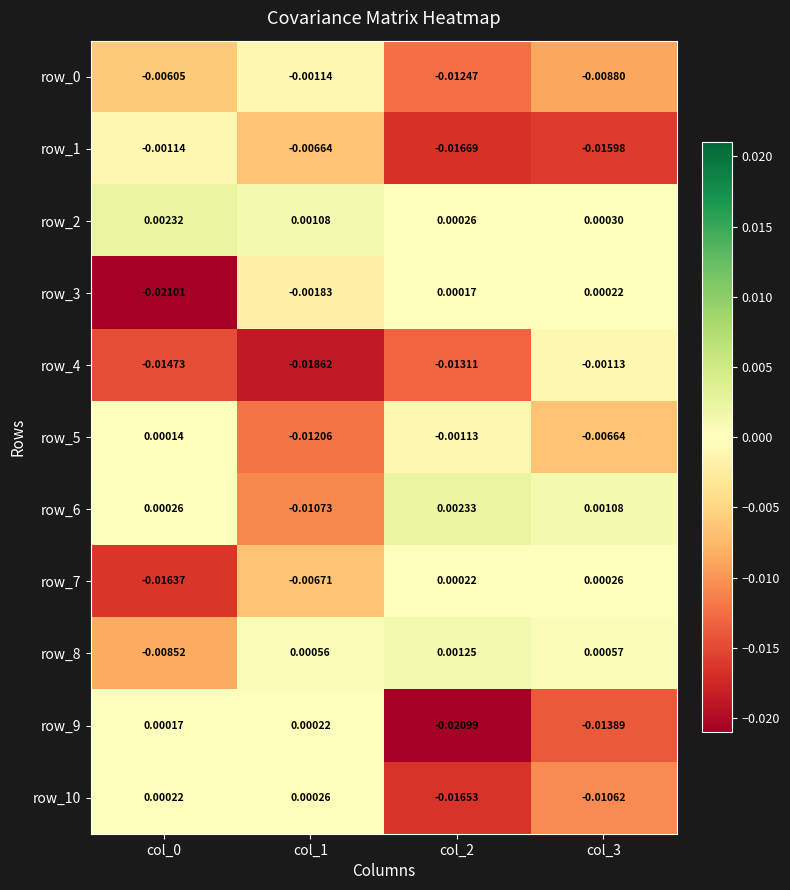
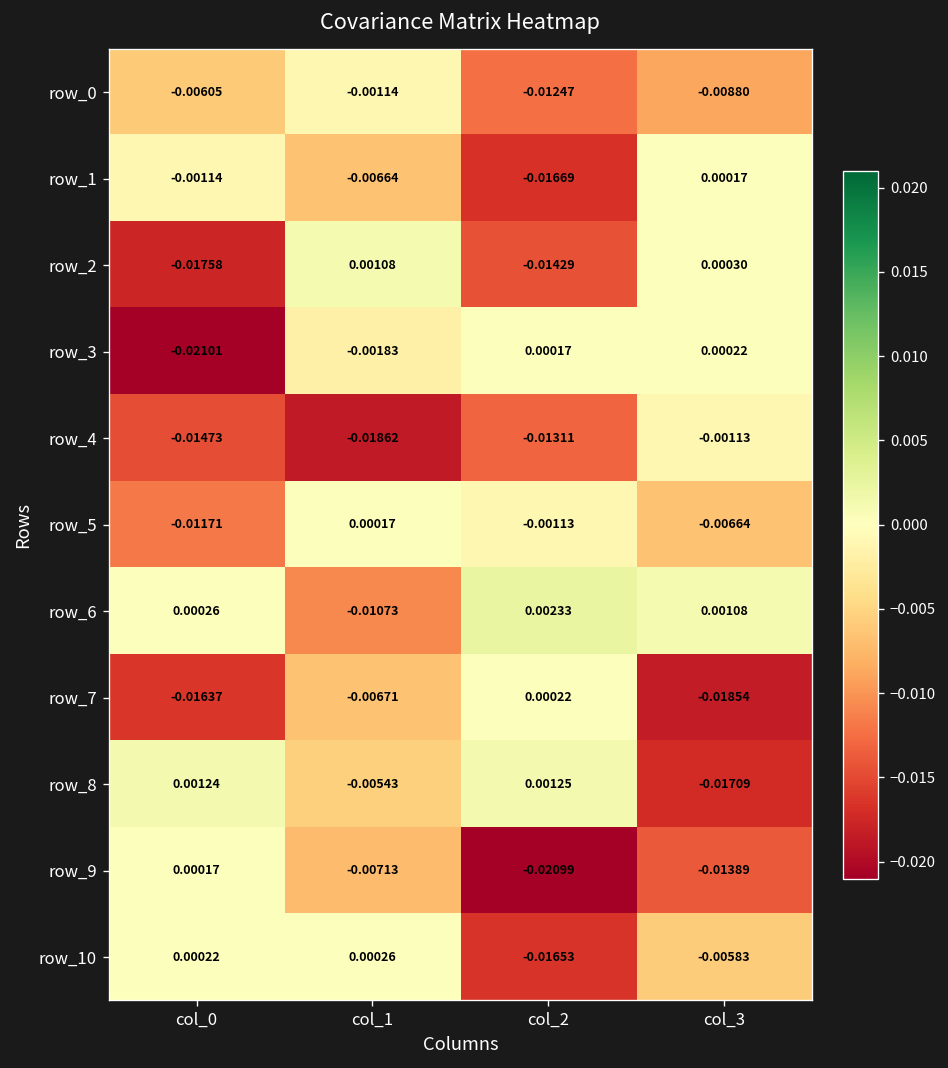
row_1, col_3: -0.01598 -> 0.00017
row_2, col_0: 0.00232 -> -0.01758
row_2, col_2: 0.00026 -> -0.01429
row_5, col_0: 0.00014 -> -0.01171
row_5, col_1: -0.01206 -> 0.00017
row_7, col_3: 0.00026 -> -0.01854
row_8, col_0: -0.00852 -> 0.00124
row_8, col_1: 0.00056 -> -0.00543
row_8, col_3: 0.00057 -> -0.01709
row_9, col_1: 0.00022 -> -0.00713
row_10, col_3: -0.01062 -> -0.00583
